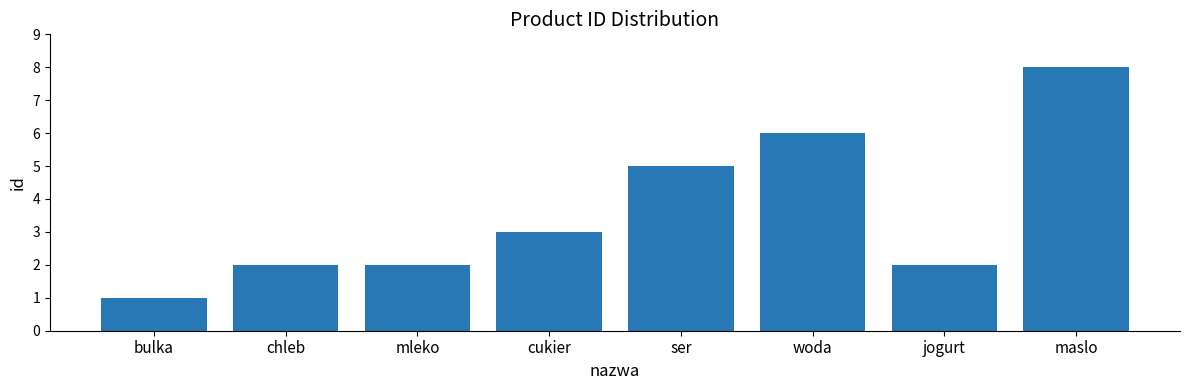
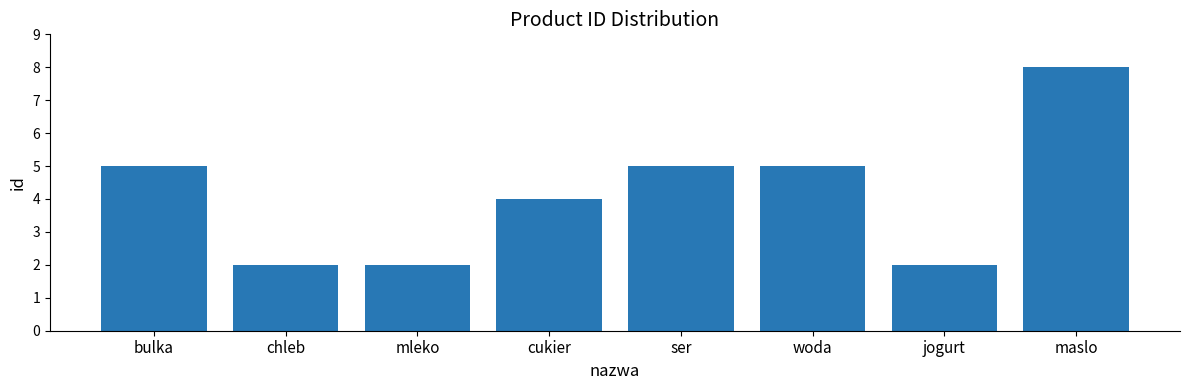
bulka: 1 -> 5
cukier: 3 -> 4
woda: 6 -> 5
